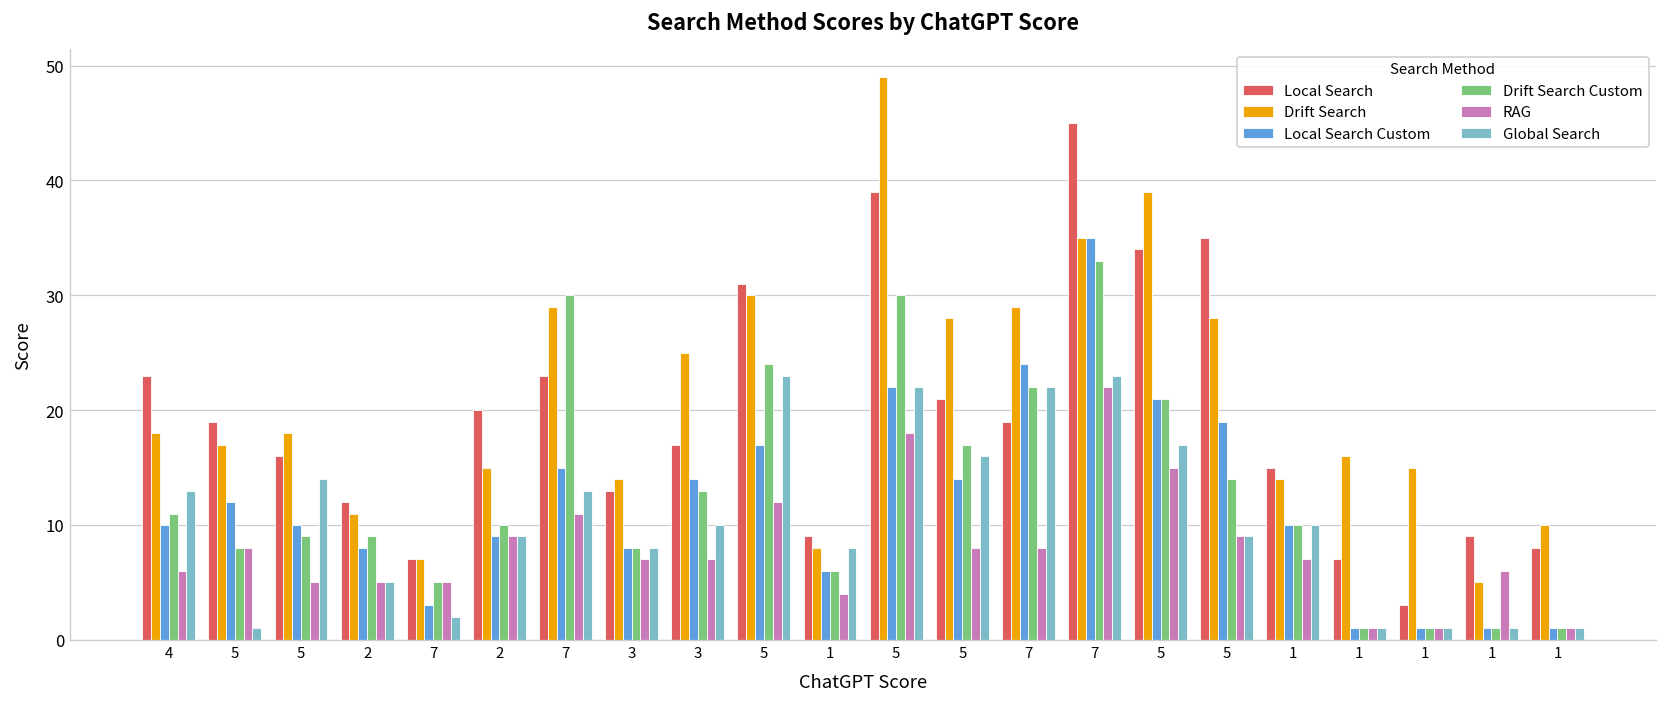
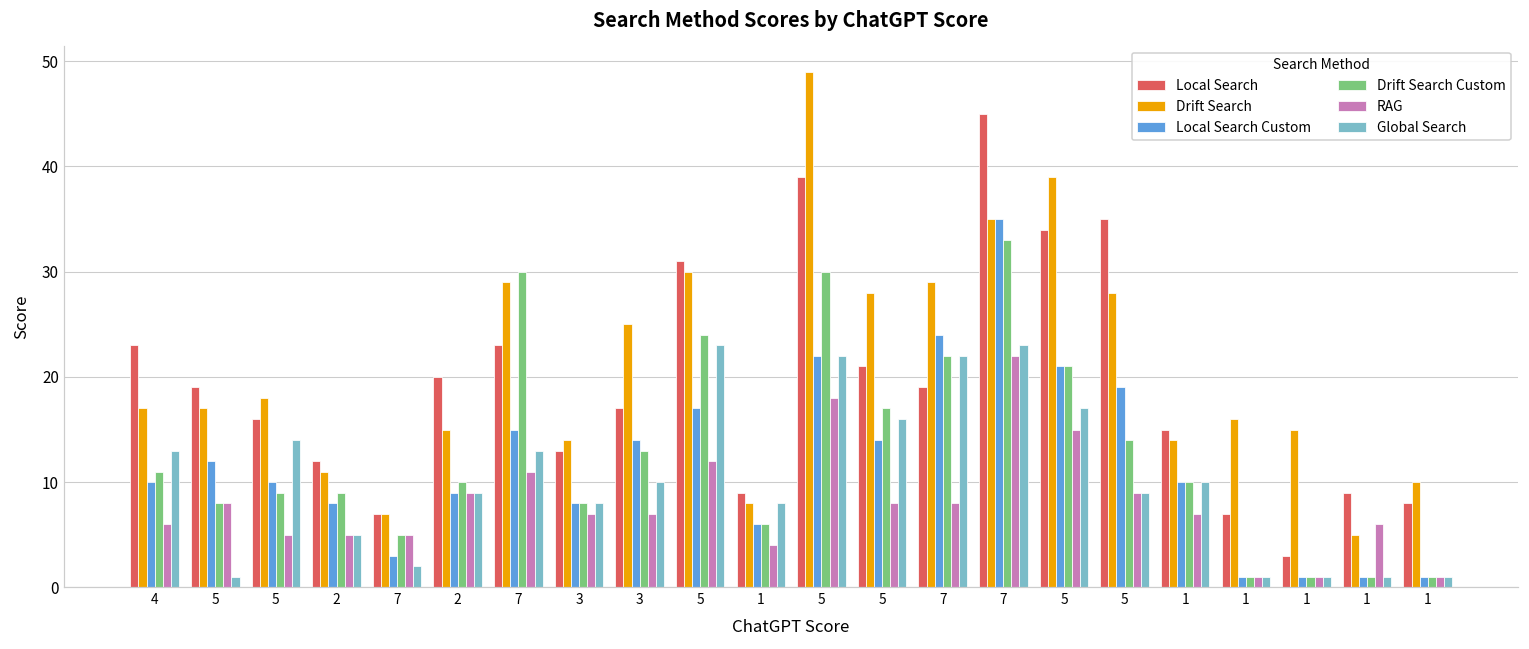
Drift Search, 4: 18 -> 17
